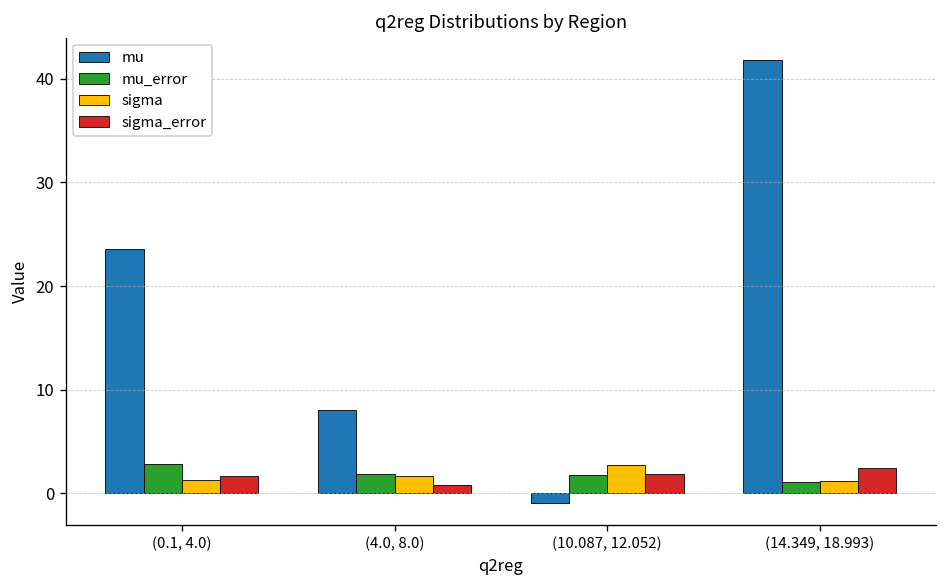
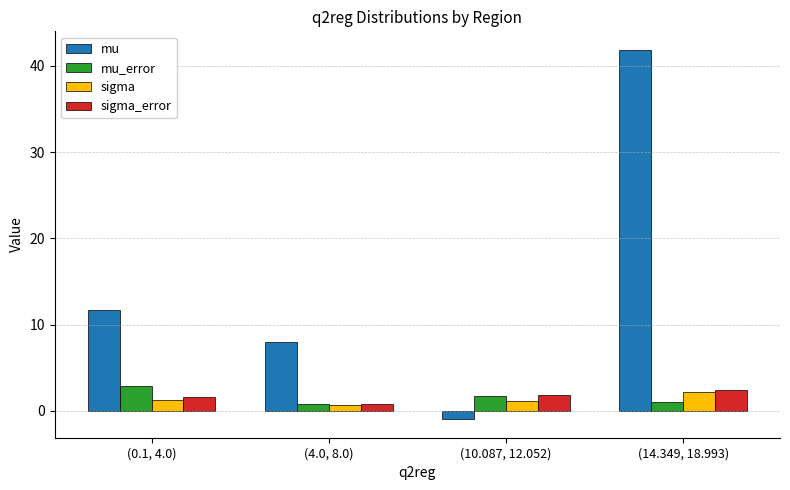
mu, (0.1, 4.0): 24 -> 12
mu_error, (4.0, 8.0): 2 -> 1
sigma, (4.0, 8.0): 2 -> 1
sigma, (10.087, 12.052): 3 -> 1
sigma, (14.349, 18.993): 1 -> 2
